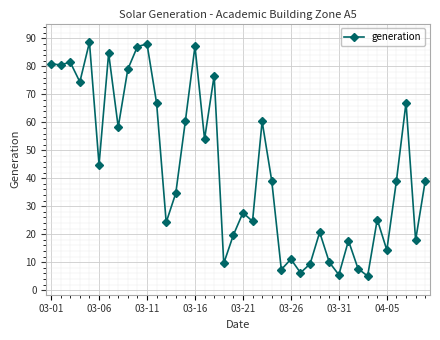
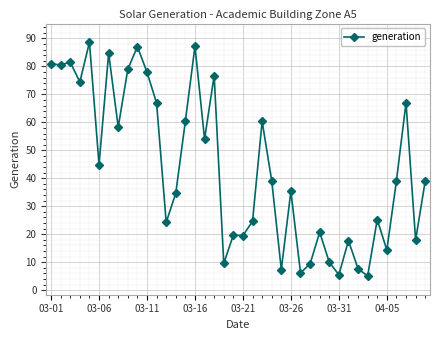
03-11: 88 -> 78
03-21: 28 -> 20
03-26: 11 -> 35
